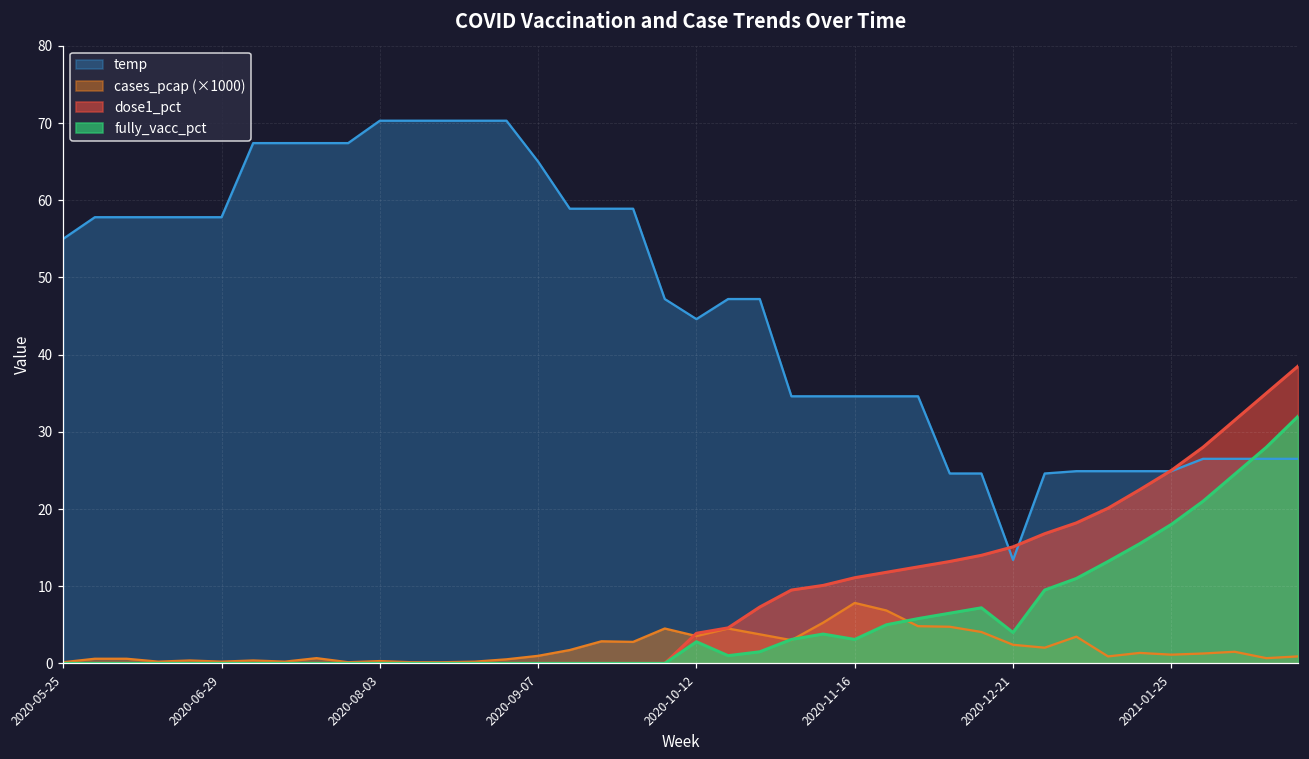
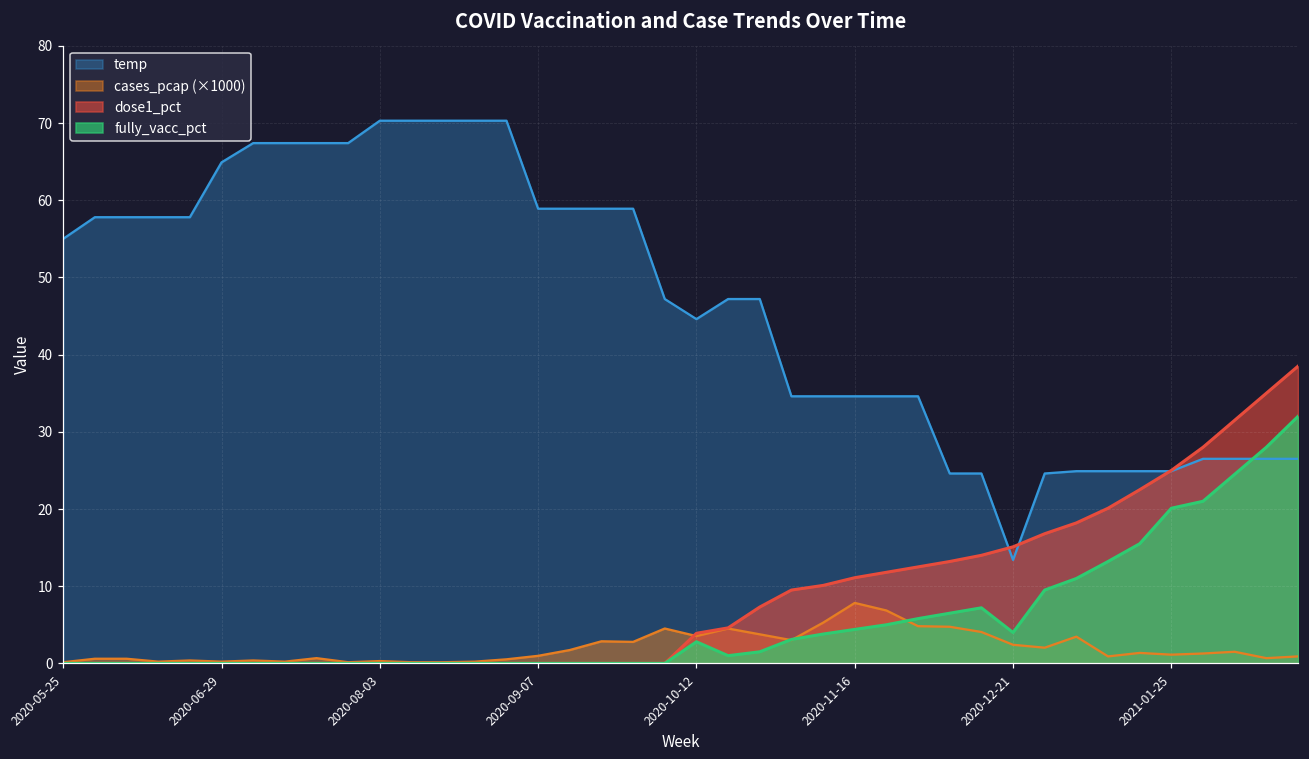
temp, 2020-06-29: 58 -> 65
temp, 2020-09-07: 65 -> 59
fully_vacc_pct, 2020-11-16: 3 -> 4
fully_vacc_pct, 2021-01-25: 18 -> 20
